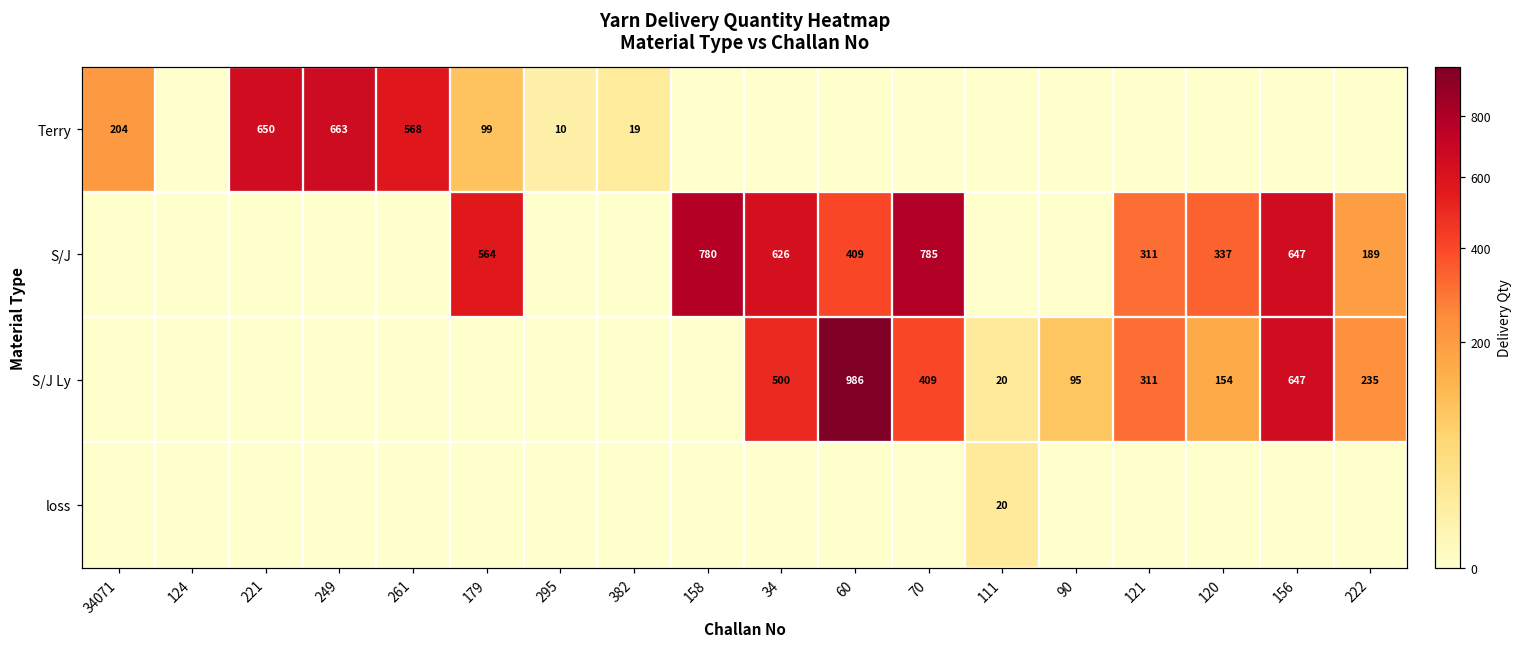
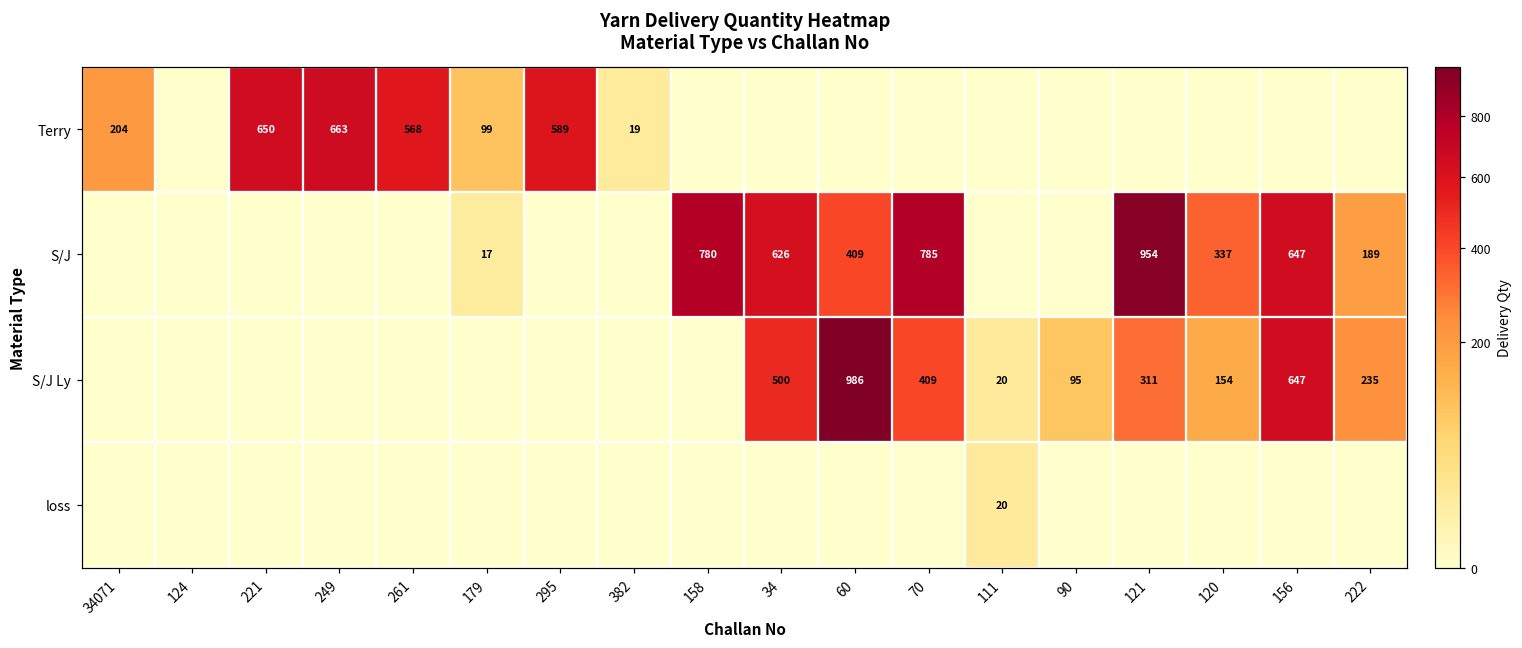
Terry, 295: 10 -> 589
S/J, 179: 564 -> 17
S/J, 121: 311 -> 954
